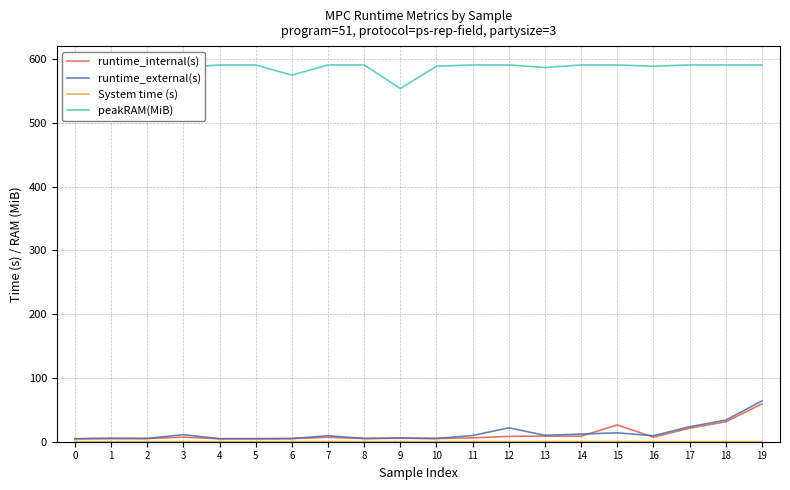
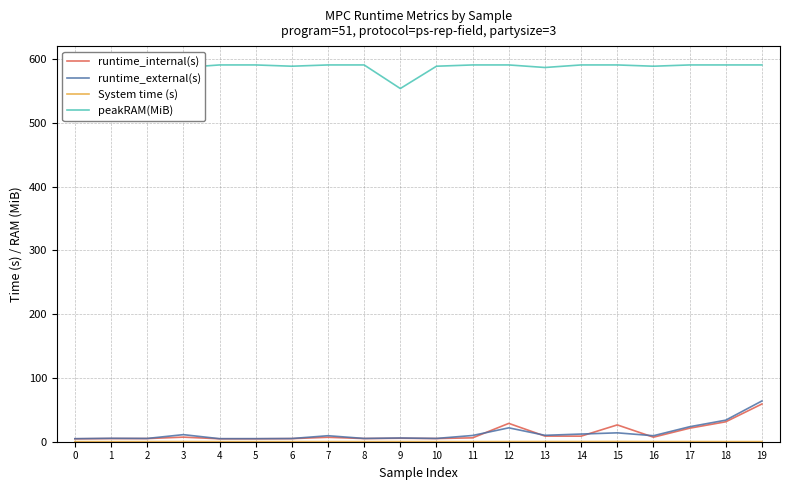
peakRAM(MiB), 6: 580 -> 590
runtime_internal(s), 12: 10 -> 30
